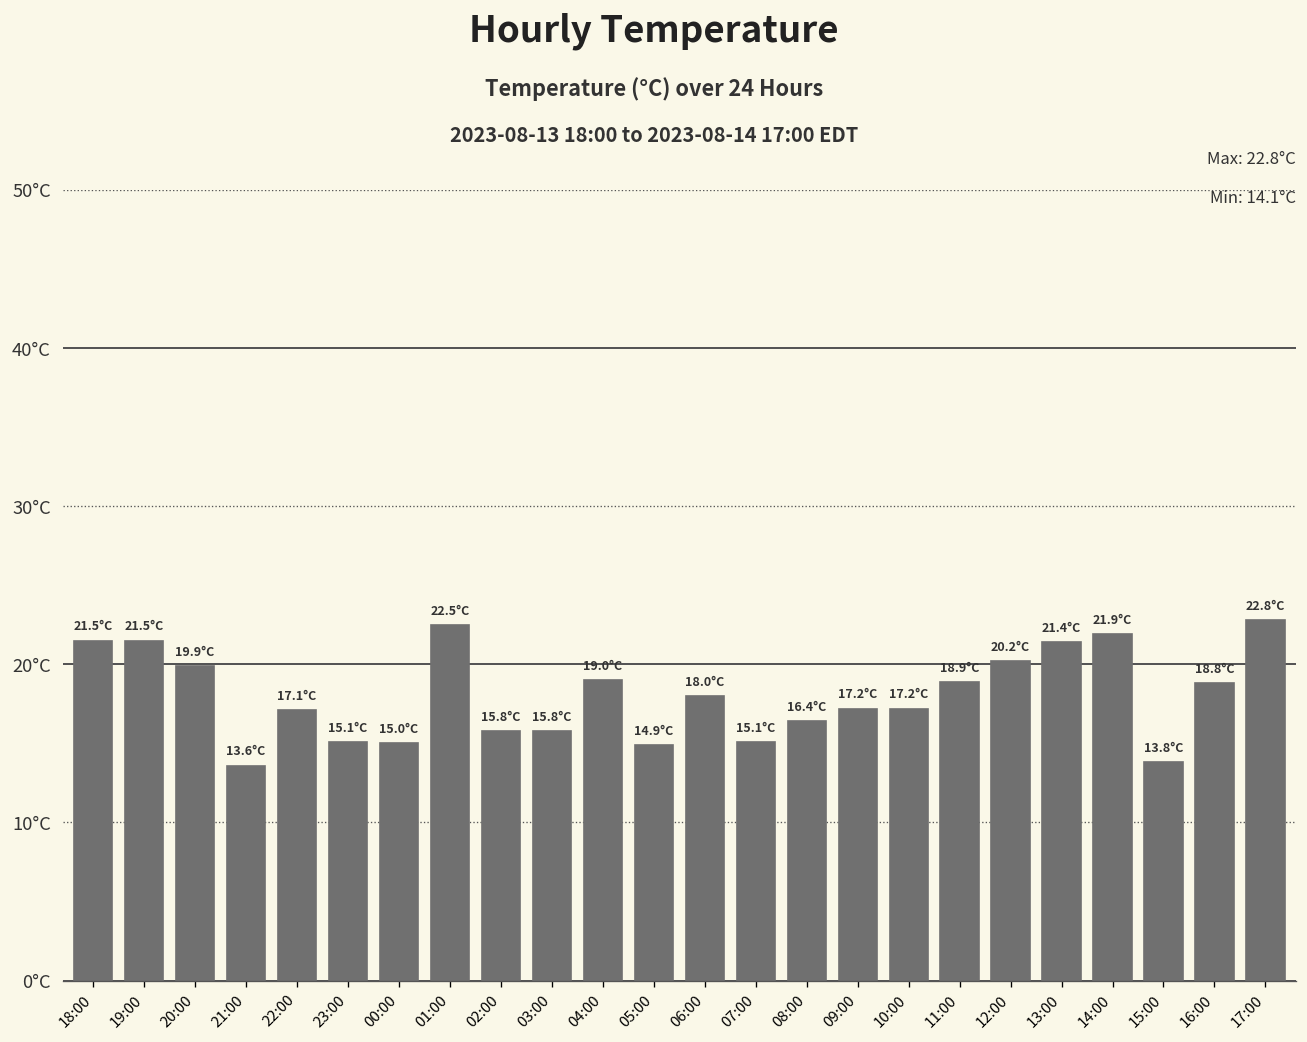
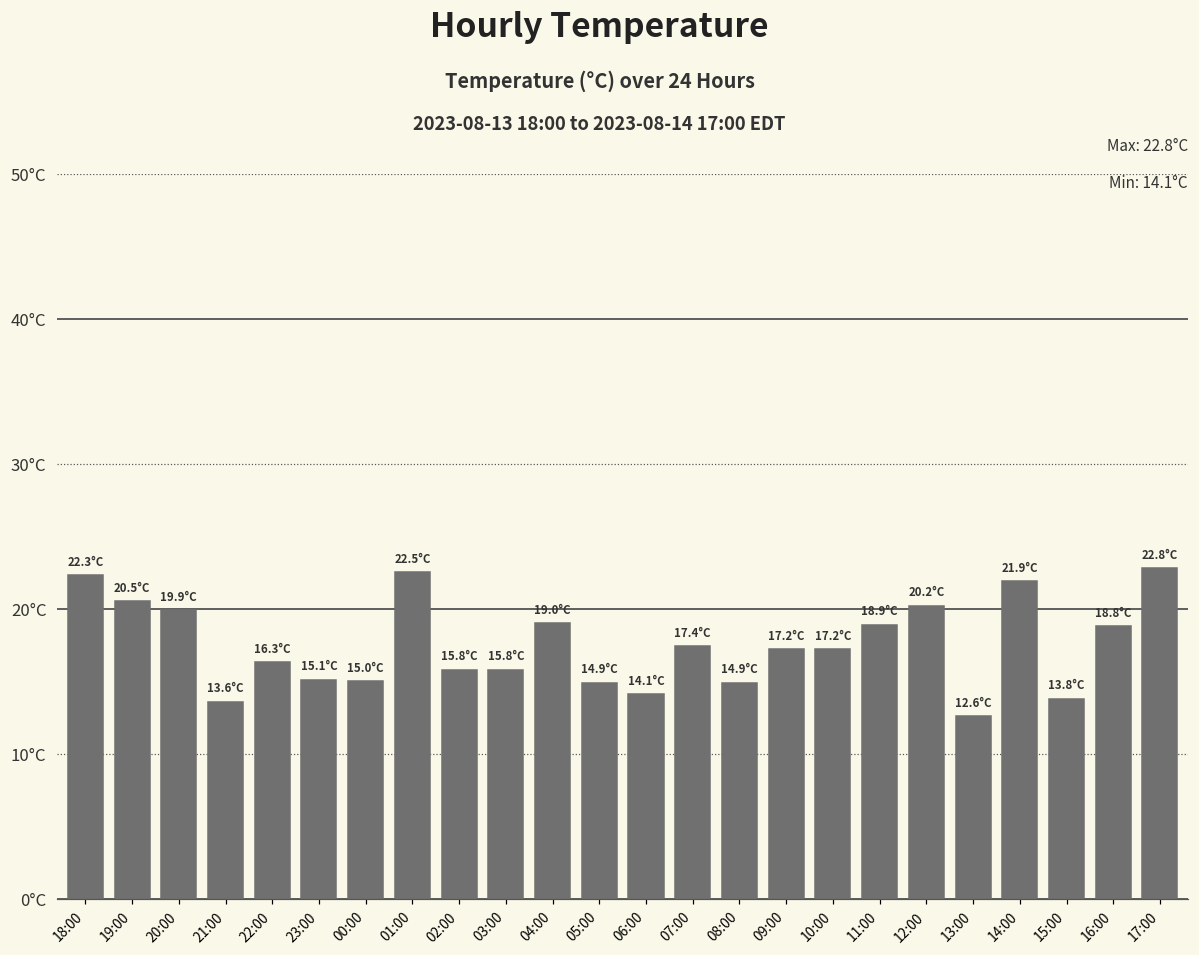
18:00: 21.5°C -> 22.3°C
19:00: 21.5°C -> 20.5°C
22:00: 17.1°C -> 16.3°C
06:00: 18.0°C -> 14.1°C
07:00: 15.1°C -> 17.4°C
08:00: 16.4°C -> 14.9°C
13:00: 21.4°C -> 12.6°C
